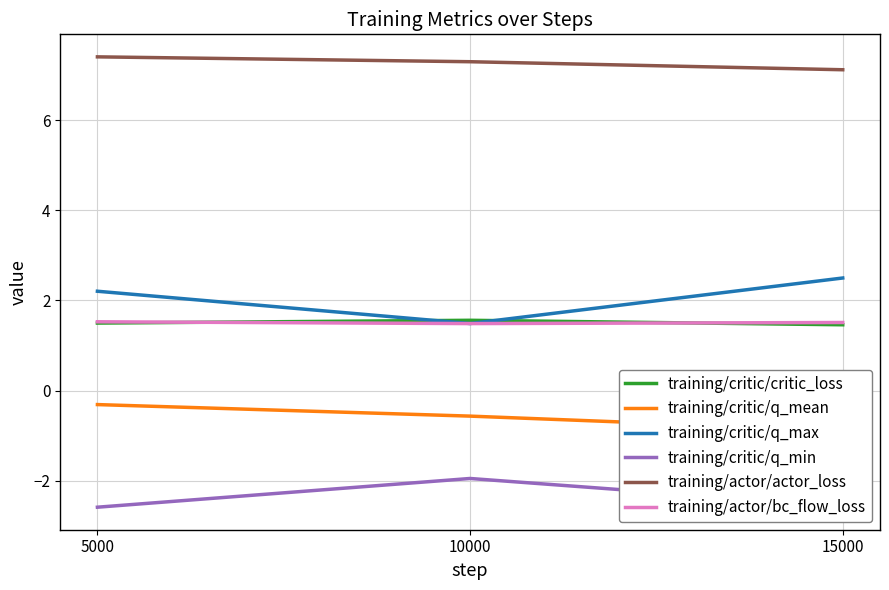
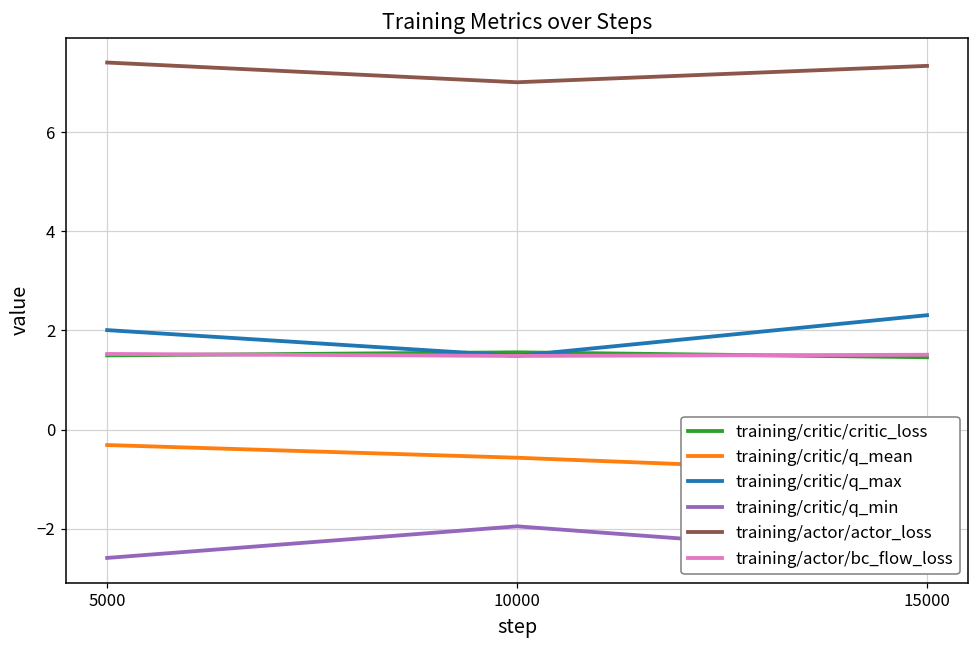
training/critic/q_max, 5000: 2.2 -> 2.0
training/actor/actor_loss, 10000: 7.3 -> 7.0
training/critic/q_max, 15000: 2.5 -> 2.3
training/actor/actor_loss, 15000: 7.1 -> 7.3
